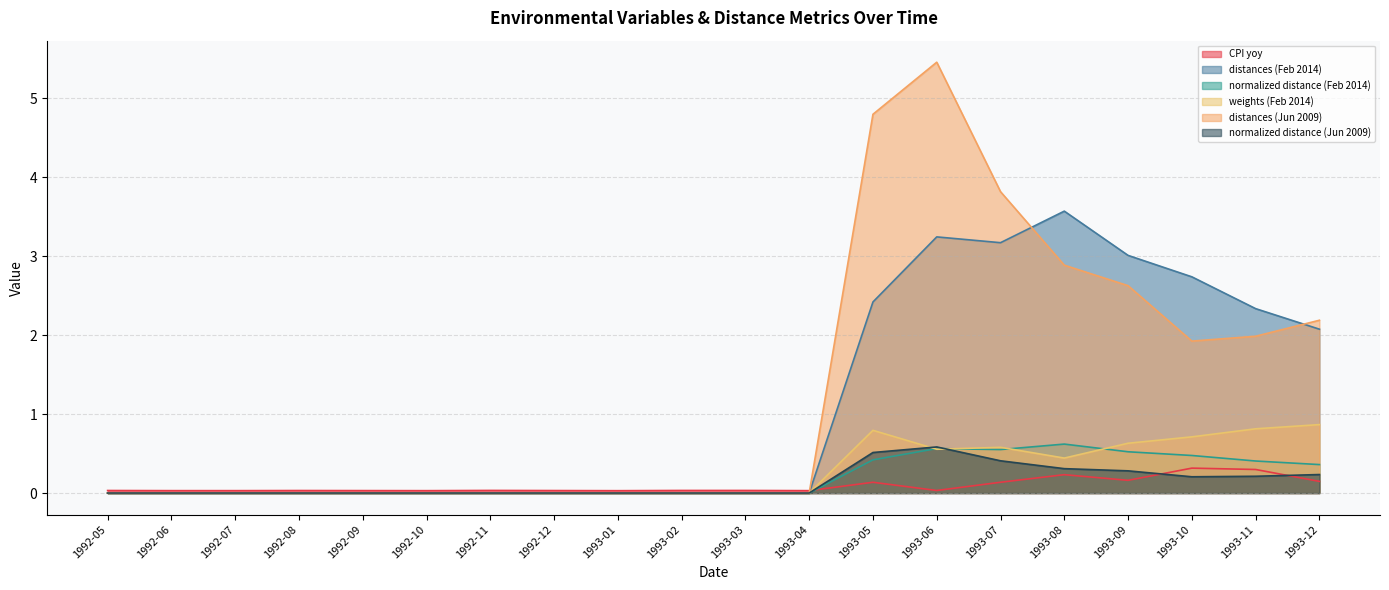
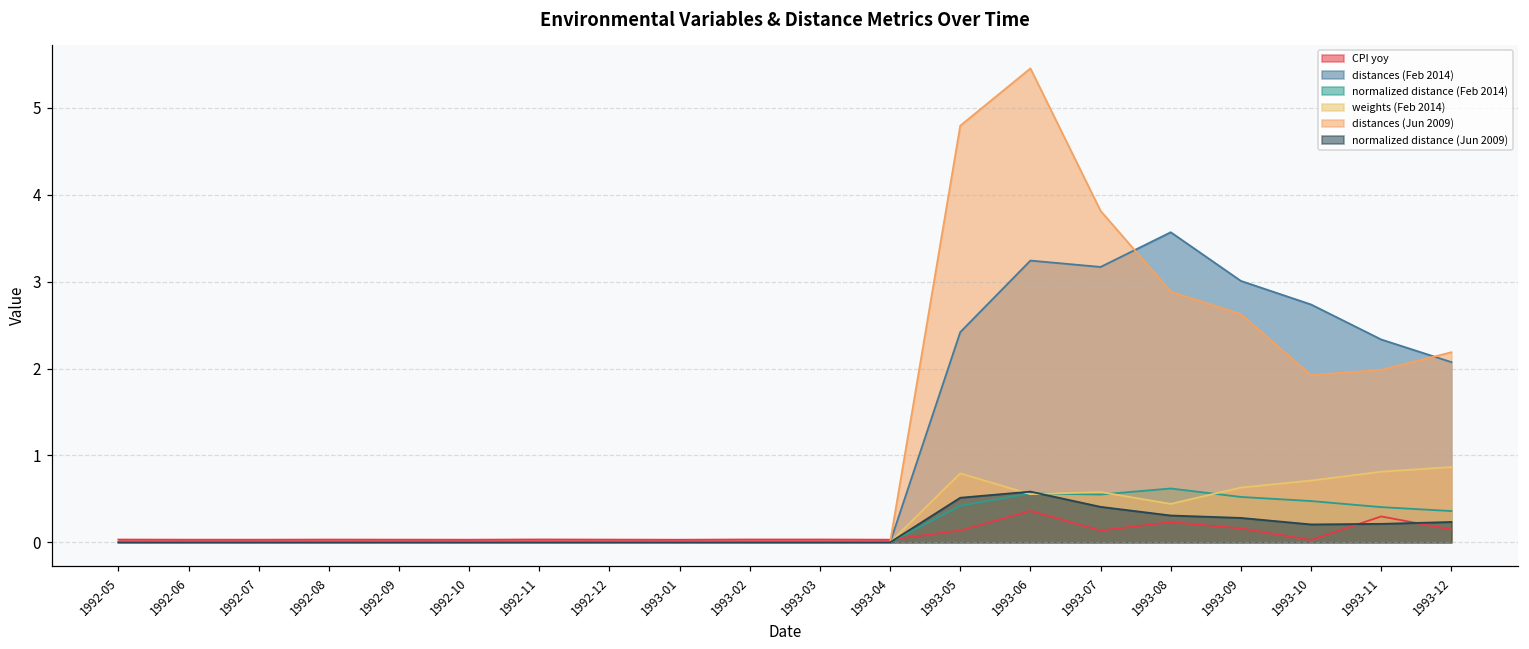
CPI yoy, 1993-06: 0.0 -> 0.4
CPI yoy, 1993-10: 0.3 -> 0.0
